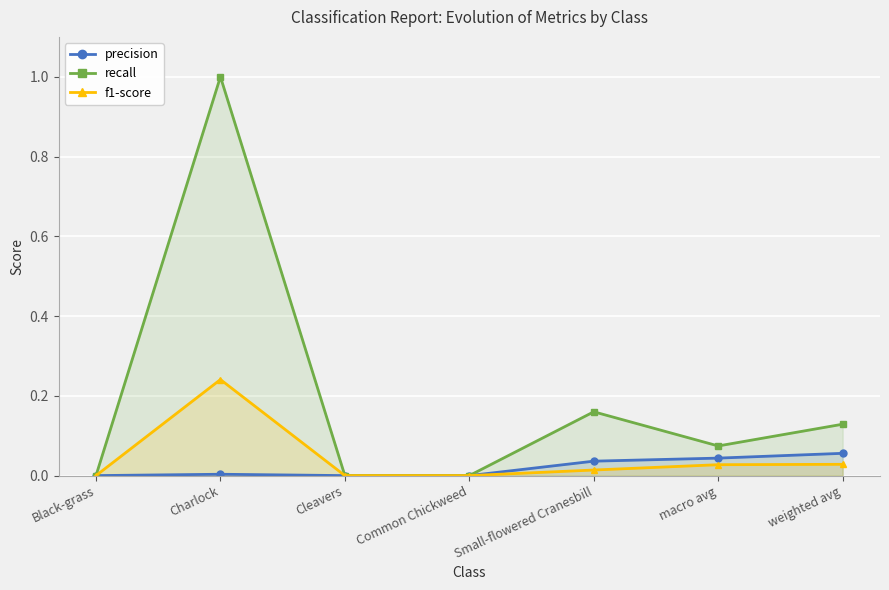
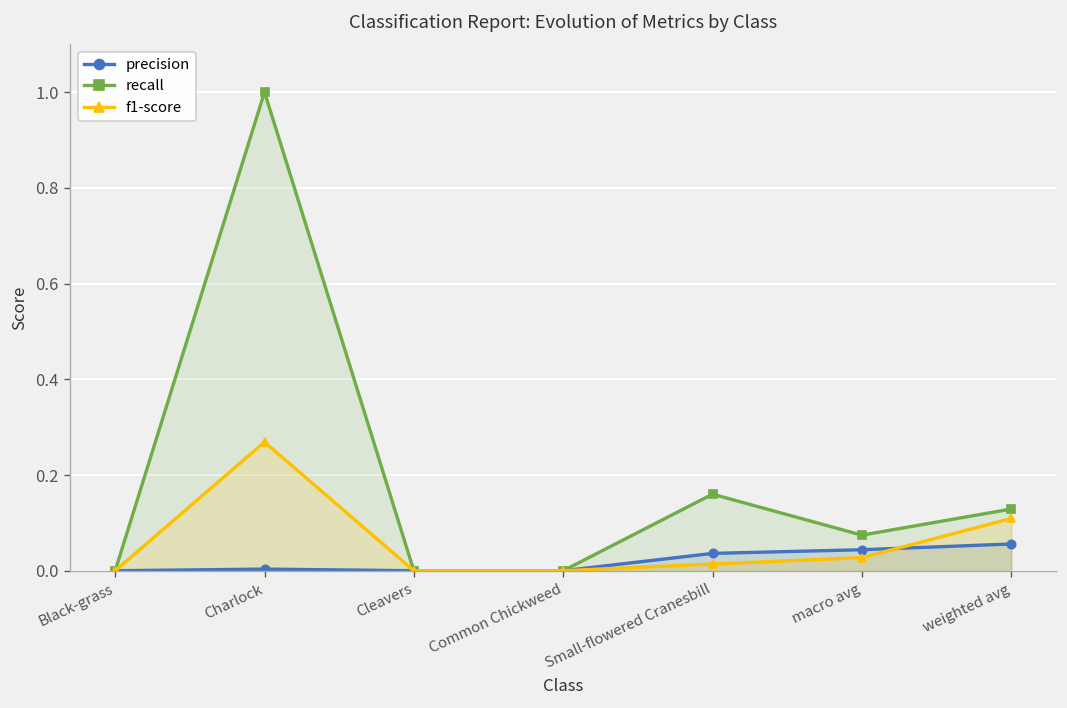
f1-score, Charlock: 0.24 -> 0.27
f1-score, weighted avg: 0.03 -> 0.11
